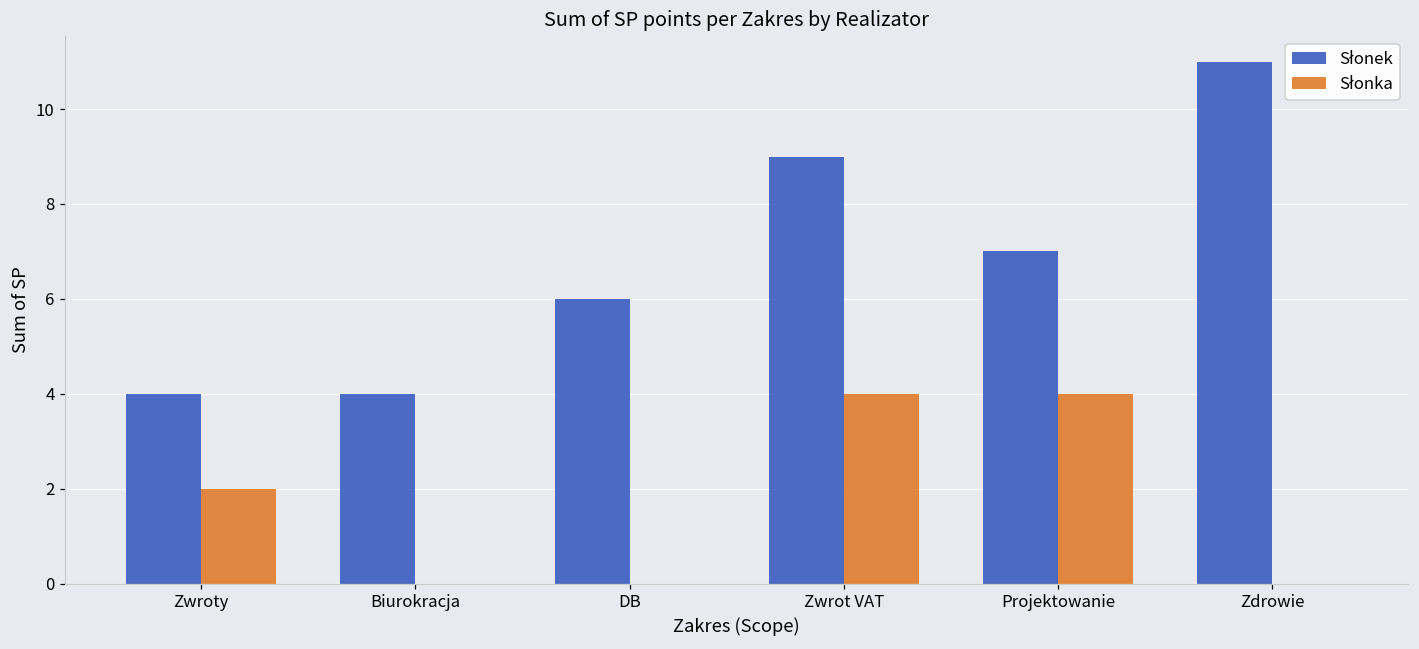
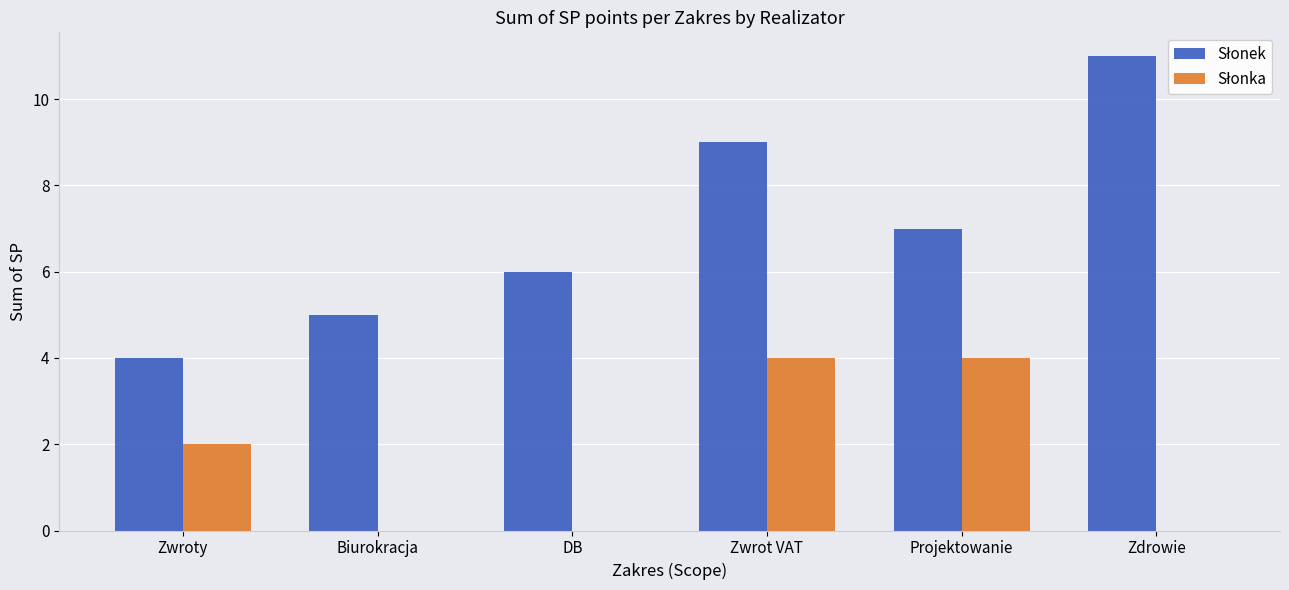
Słonek, Biurokracja: 4 -> 5
